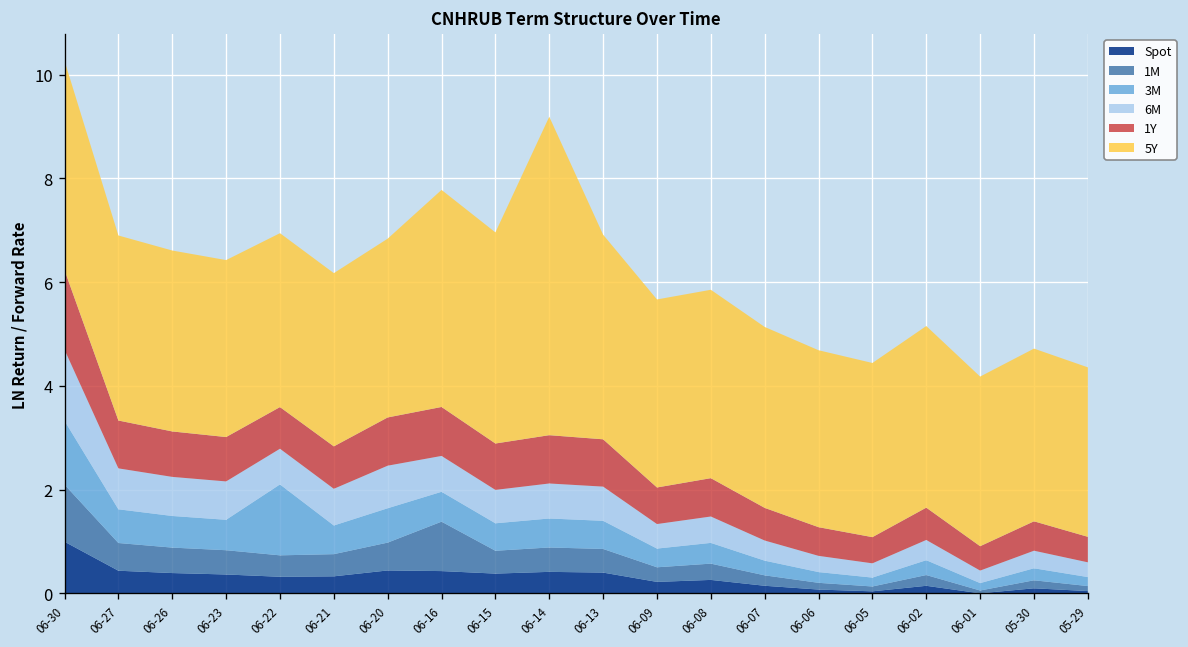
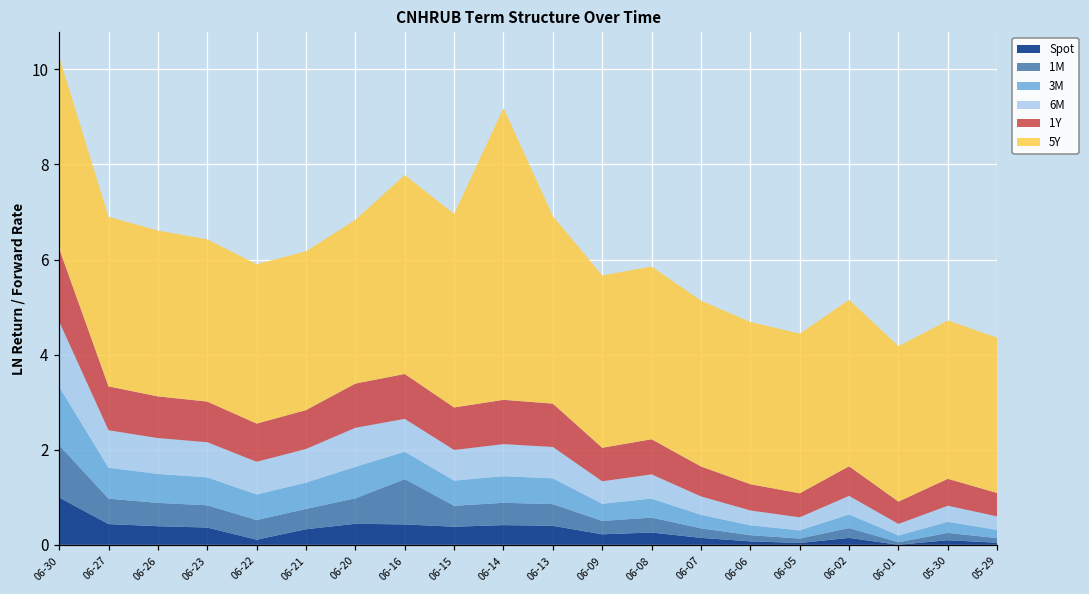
Spot, 06-22: 0.3 -> 0.1
3M, 06-22: 1.4 -> 0.5
